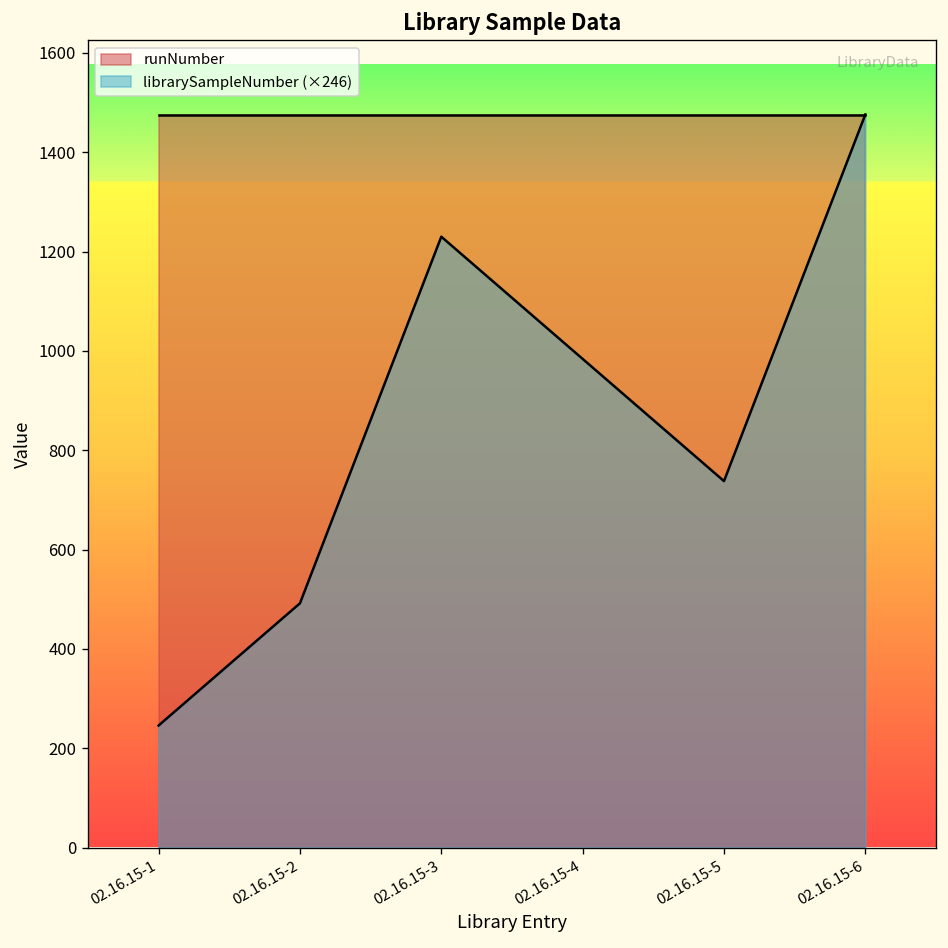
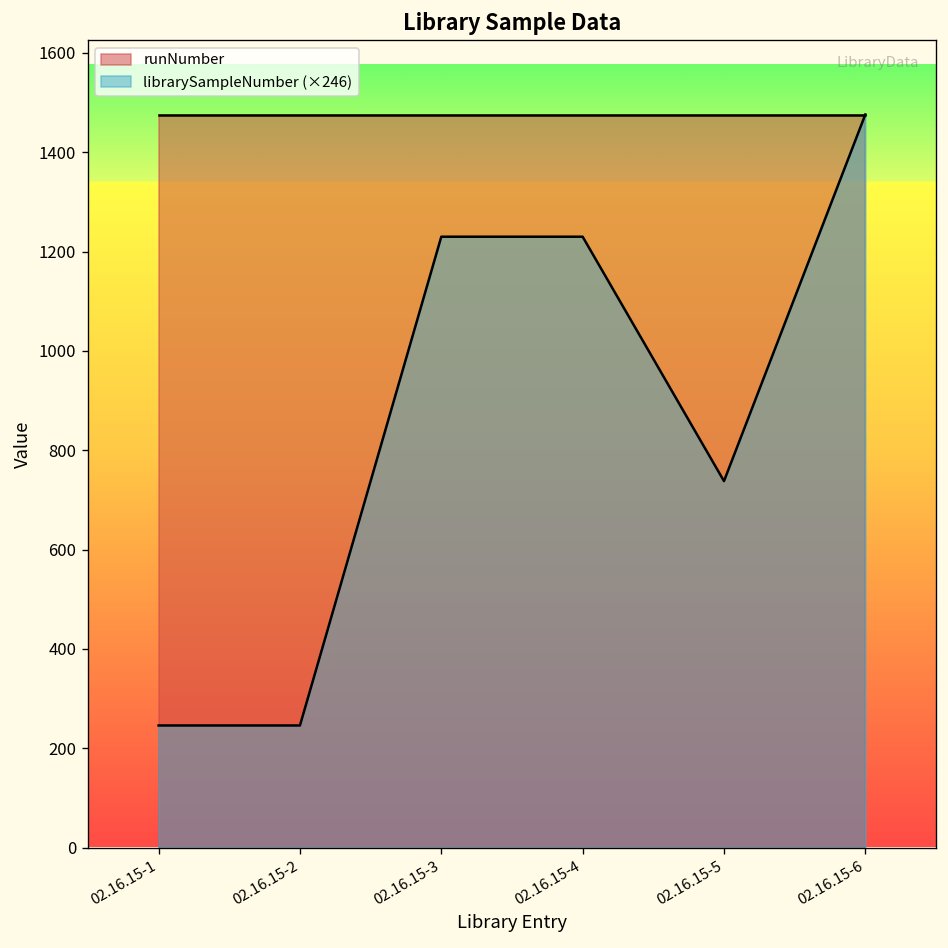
librarySampleNumber (×246), 02.16.15-2: 490 -> 250
librarySampleNumber (×246), 02.16.15-4: 980 -> 1230
